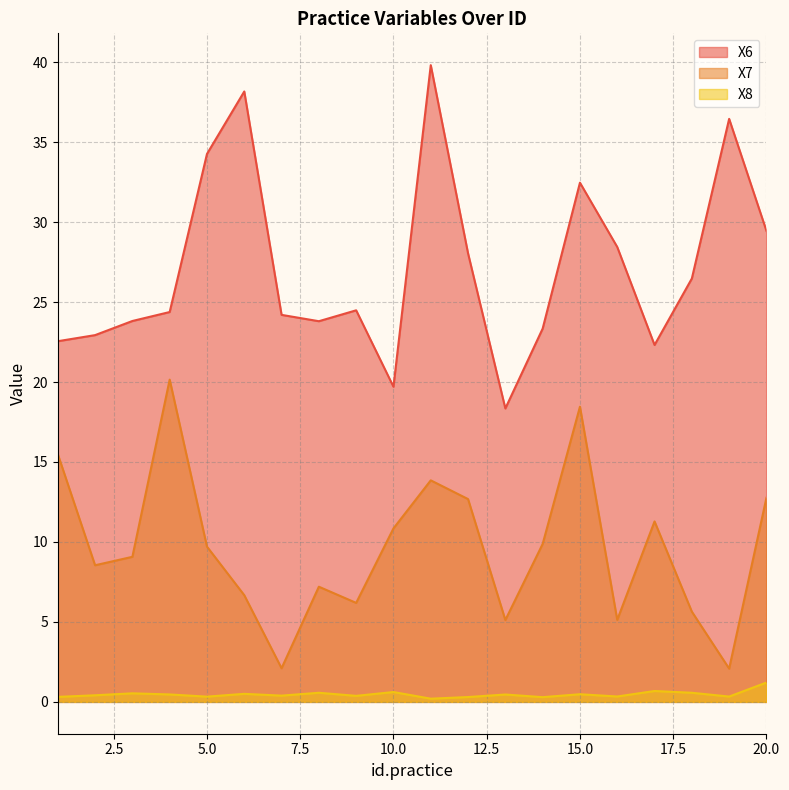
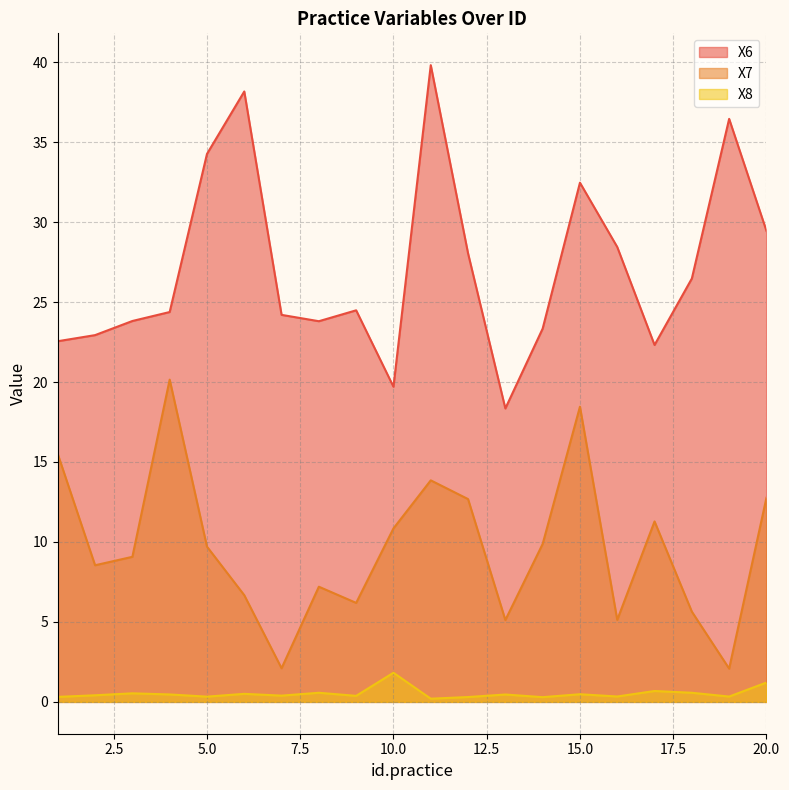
X8, 10.0: 0.6 -> 1.8
